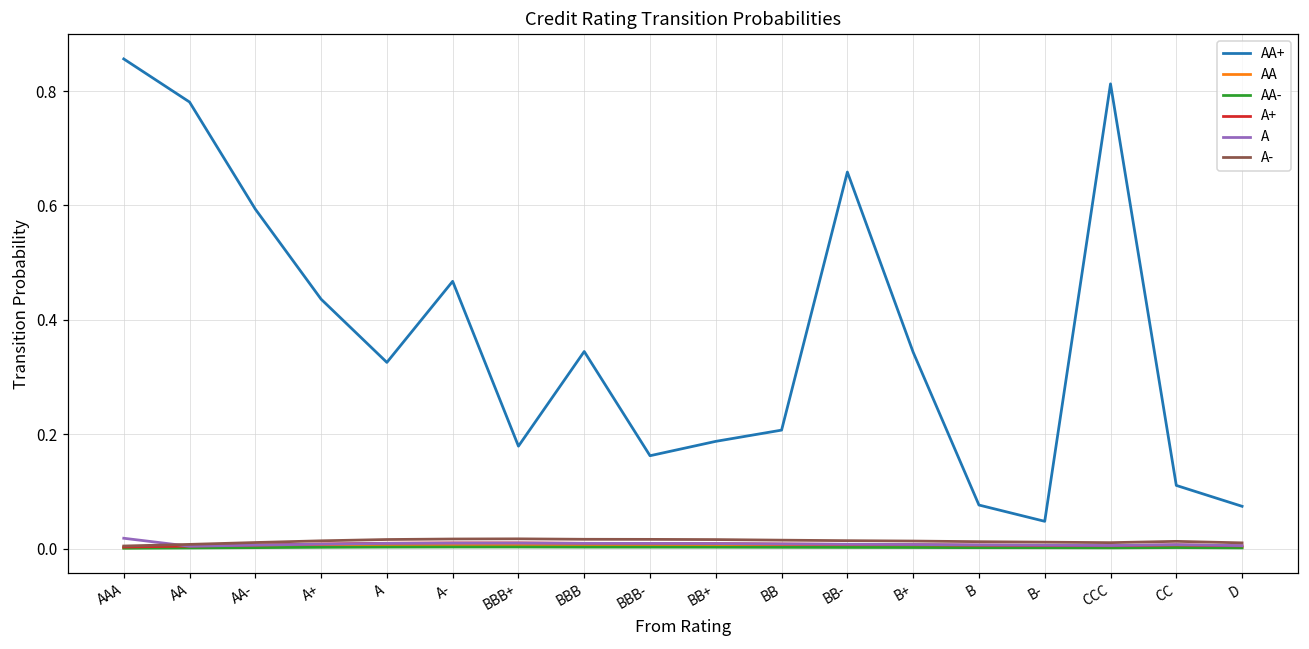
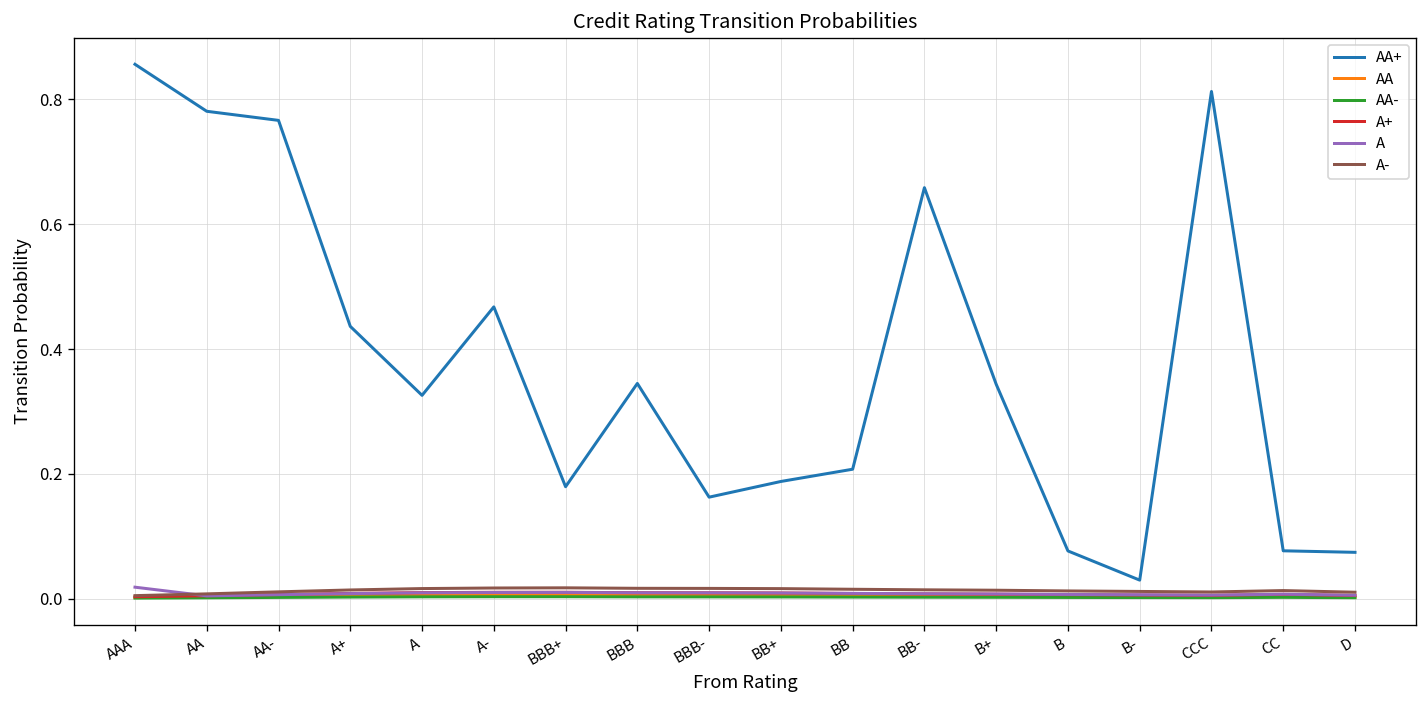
AA+, AA-: 0.59 -> 0.77
AA+, B-: 0.05 -> 0.03
AA+, CC: 0.11 -> 0.08
